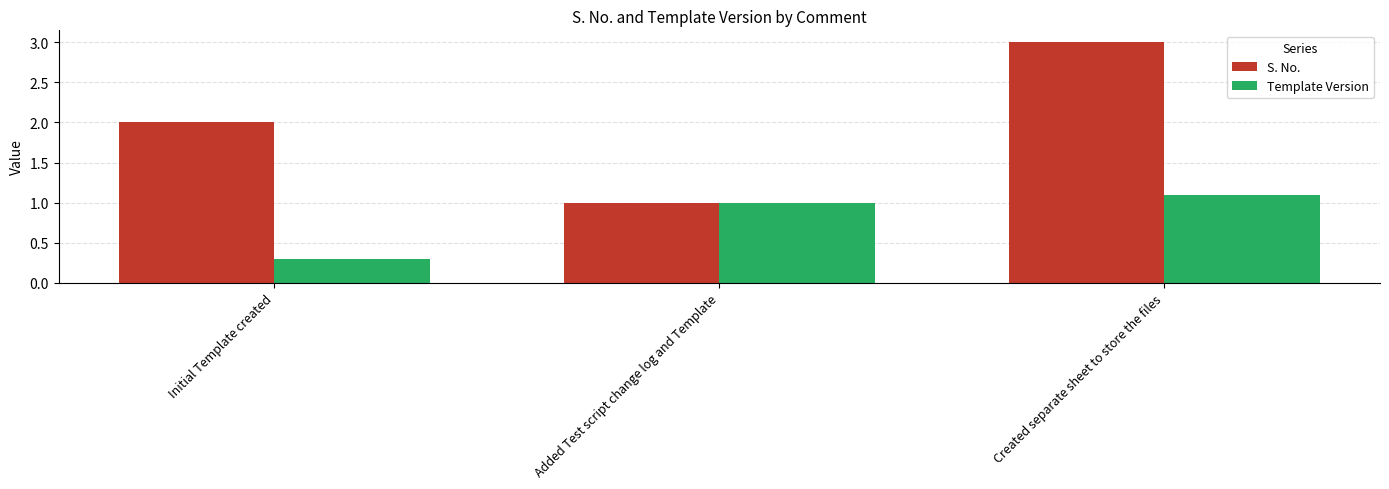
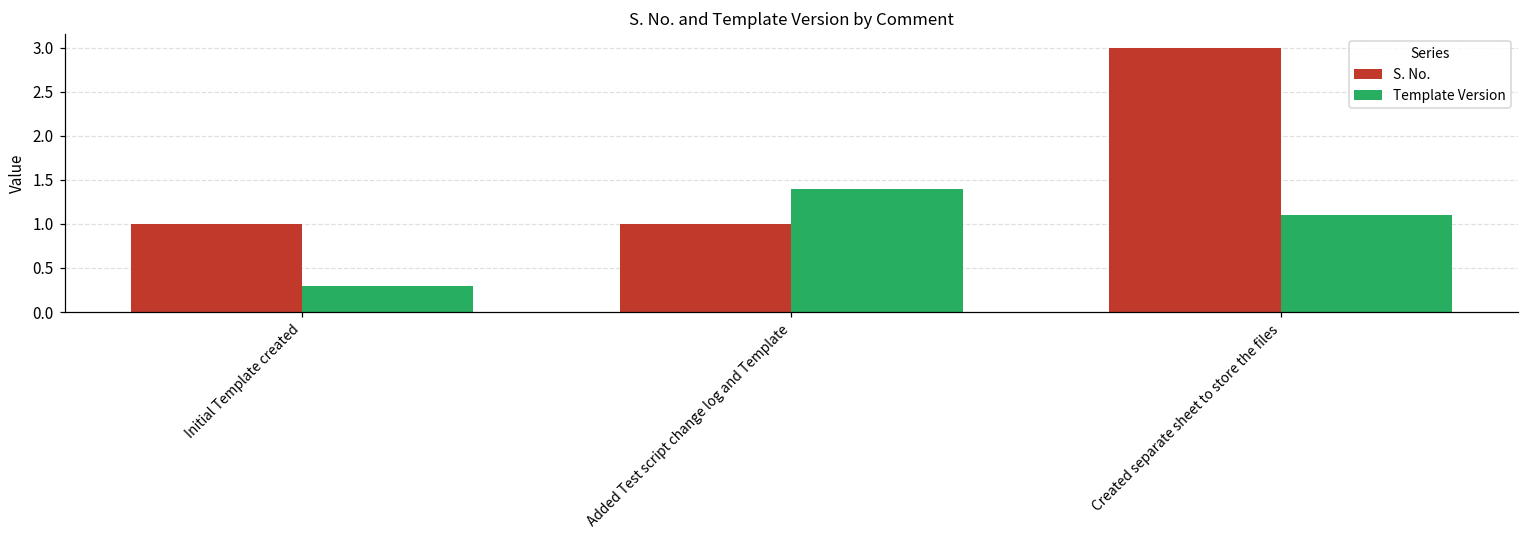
S. No., Initial Template created: 2 -> 1
Template Version, Added Test script change log and Template: 1.0 -> 1.4
